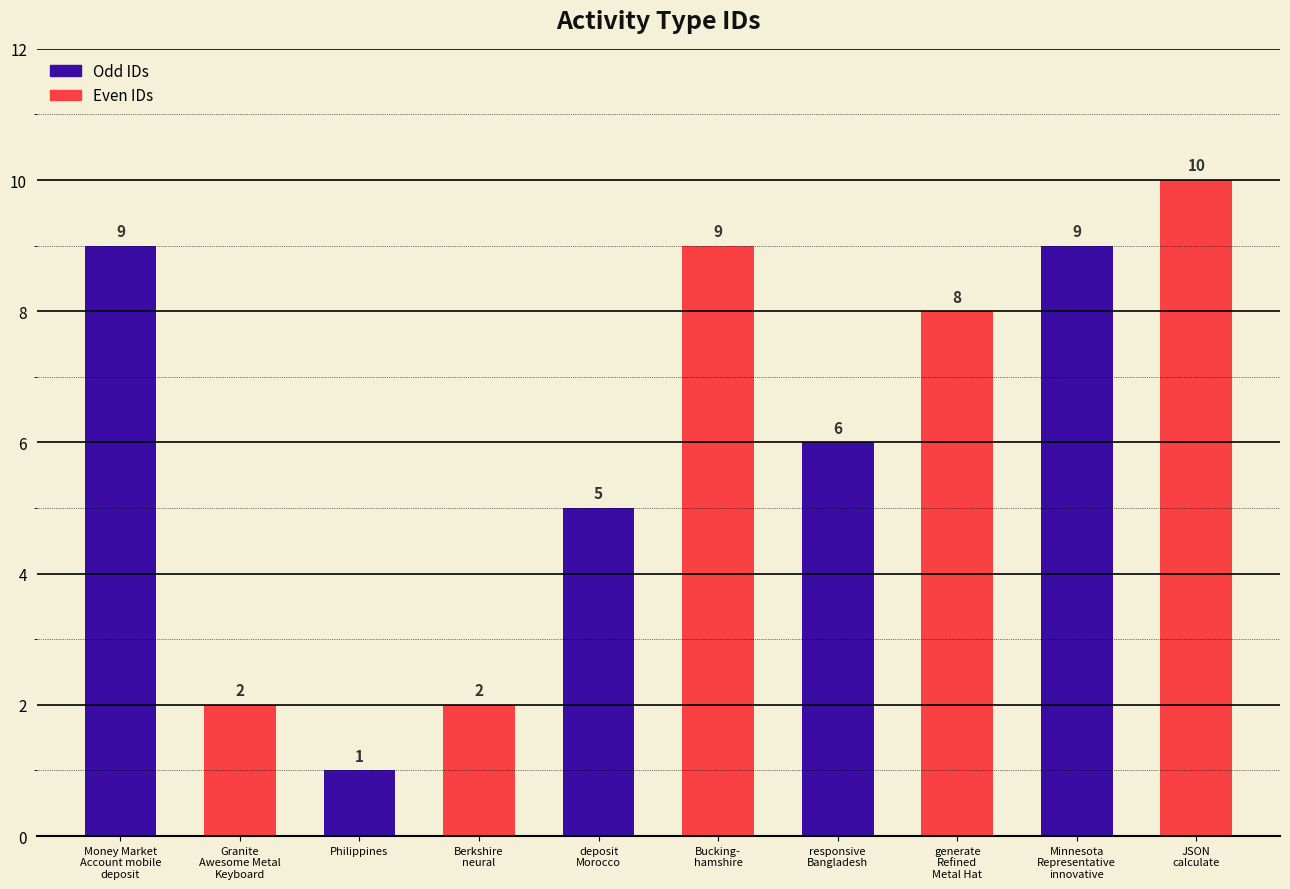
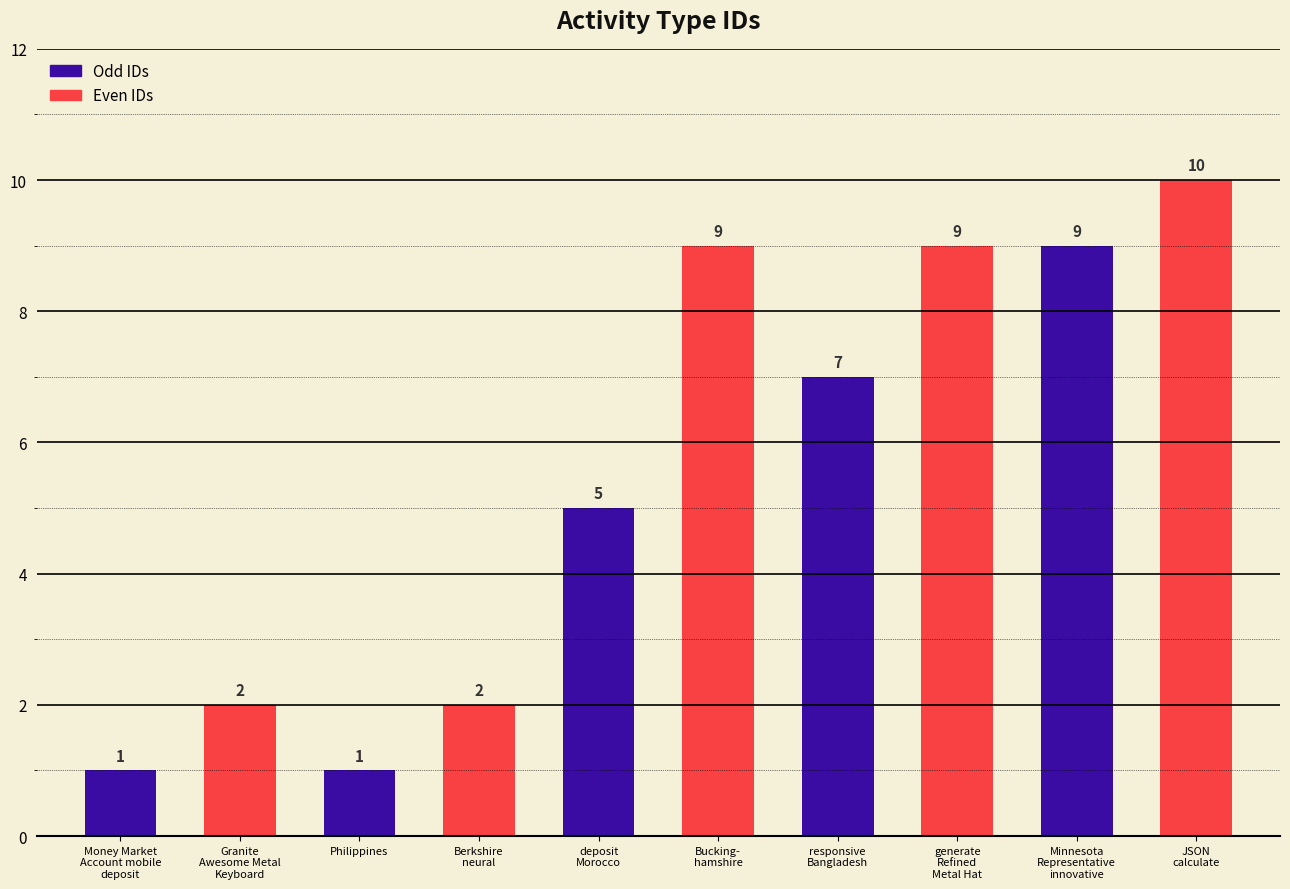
Money Market Account mobile deposit: 9 -> 1
responsive Bangladesh: 6 -> 7
generate Refined Metal Hat: 8 -> 9
